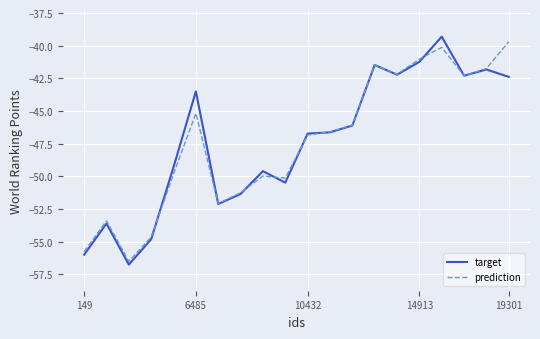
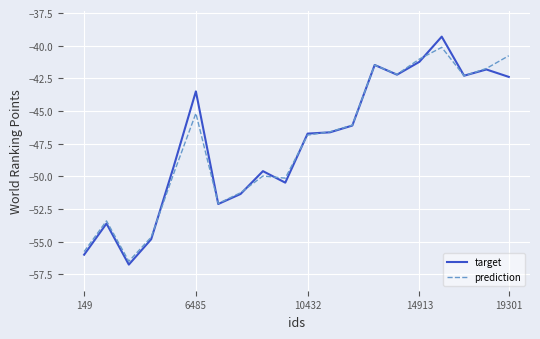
prediction, 19301: -39.7 -> -40.8
